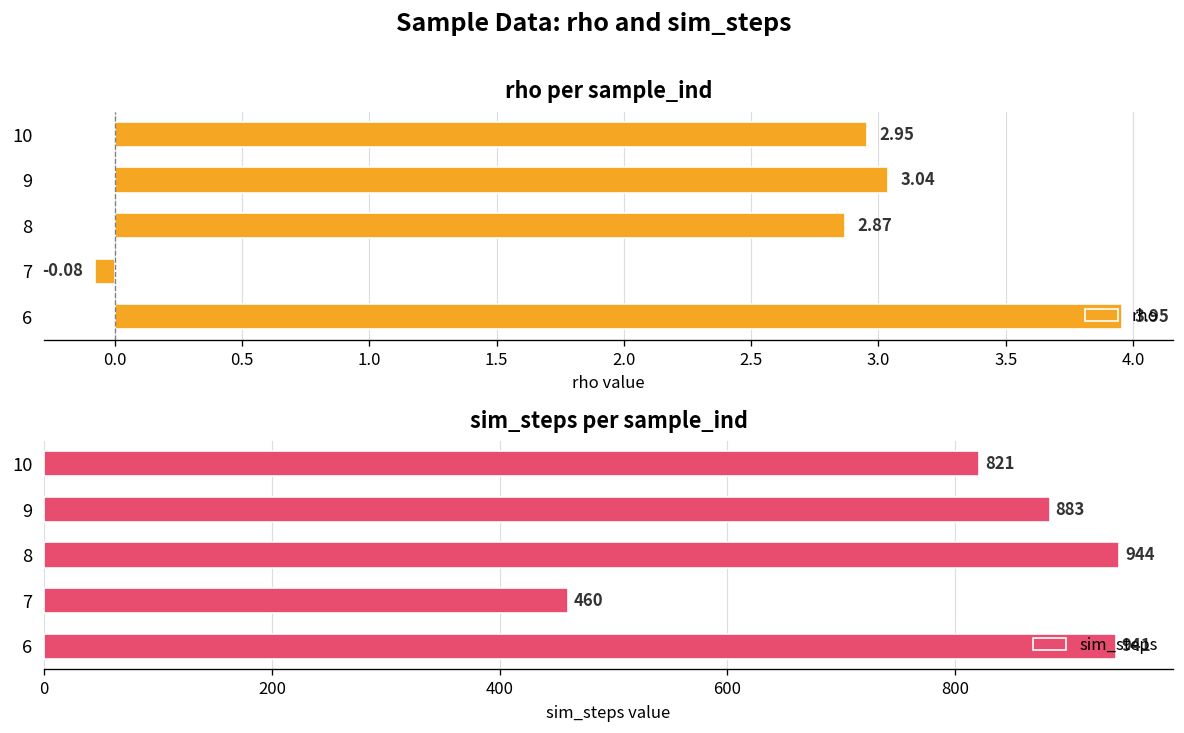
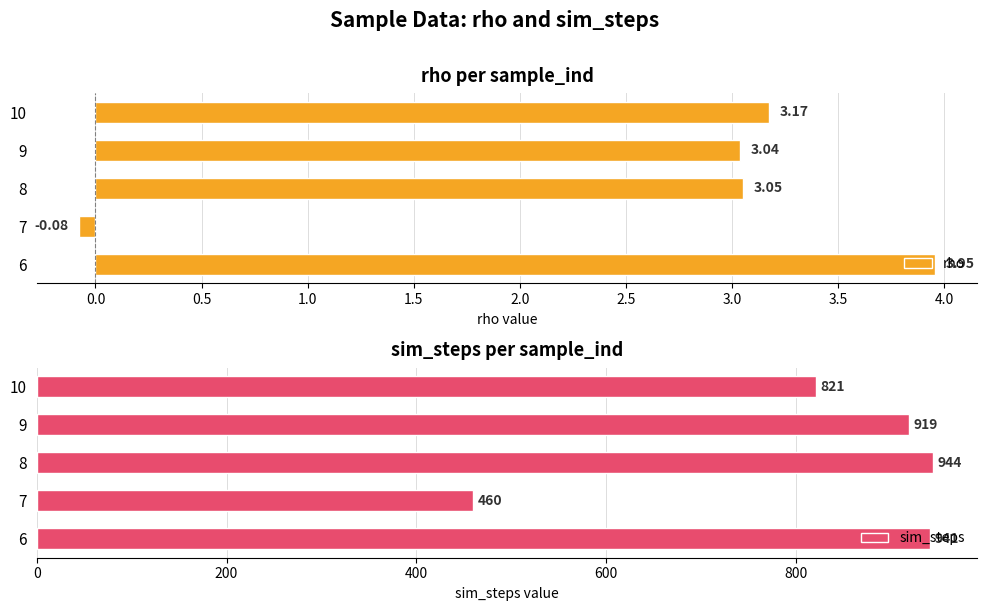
rho per sample_ind, 10: 2.95 -> 3.17
rho per sample_ind, 8: 2.87 -> 3.05
sim_steps per sample_ind, 9: 883 -> 919
